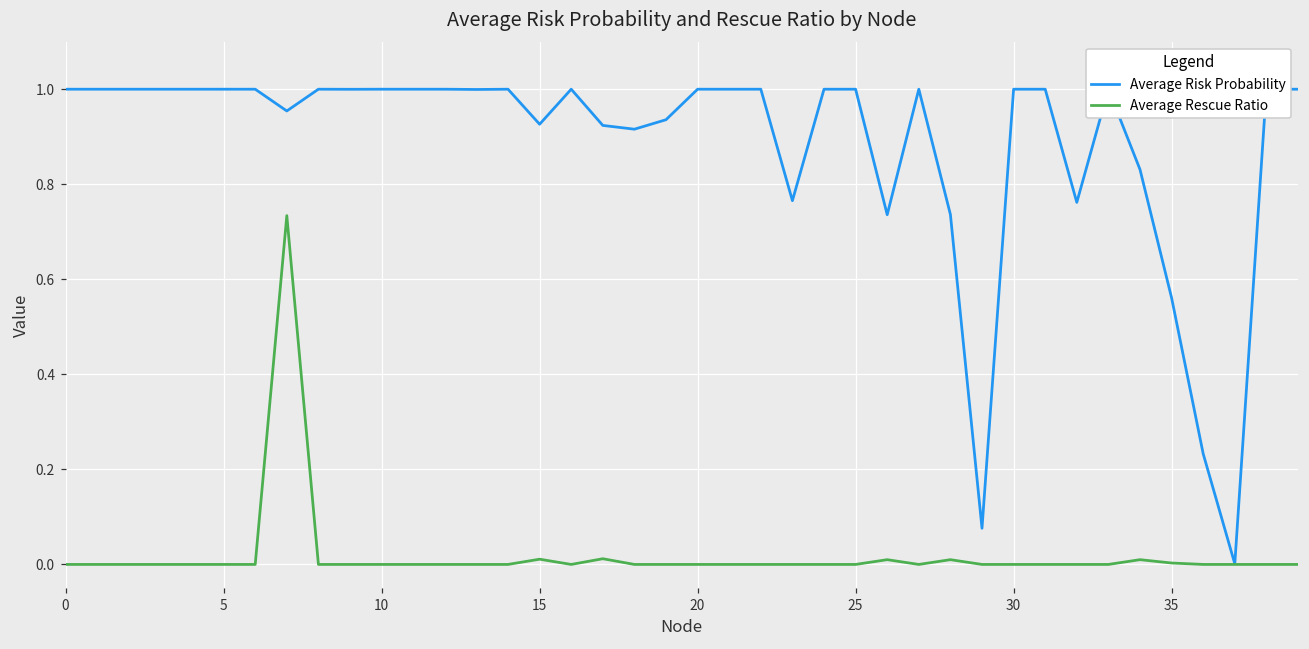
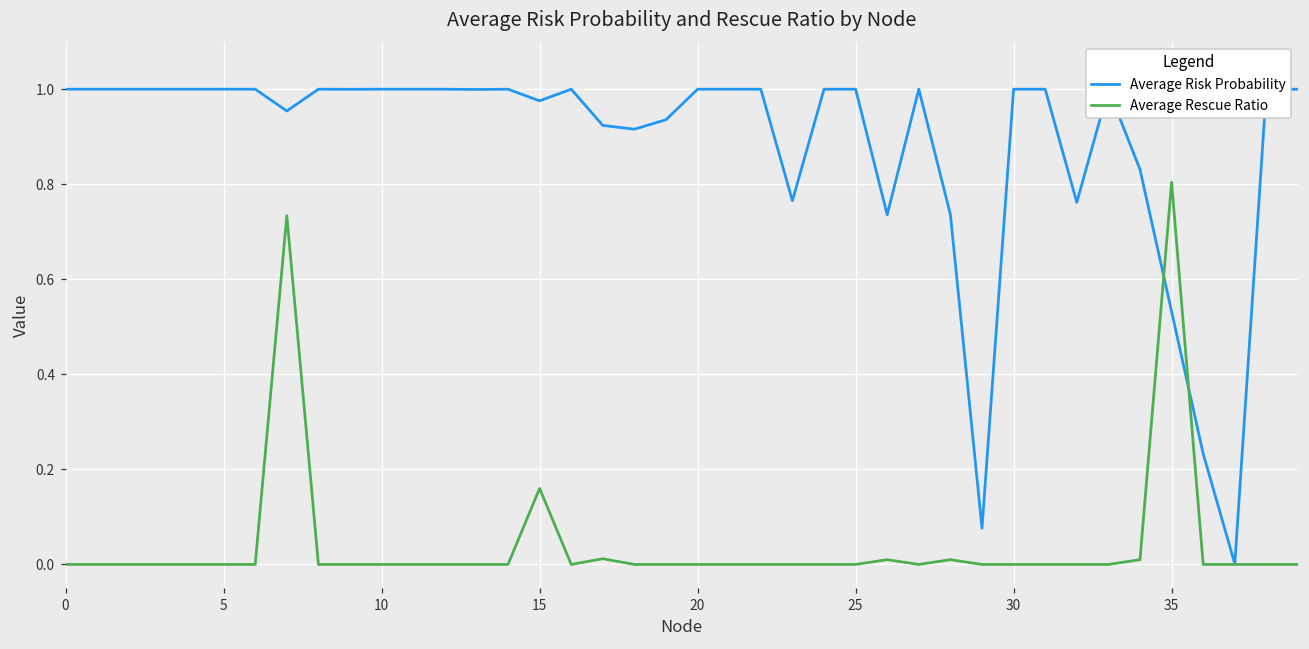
Average Risk Probability, 15: 0.93 -> 0.98
Average Rescue Ratio, 15: 0.01 -> 0.16
Average Risk Probability, 35: 0.56 -> 0.53
Average Rescue Ratio, 35: 0.00 -> 0.80
